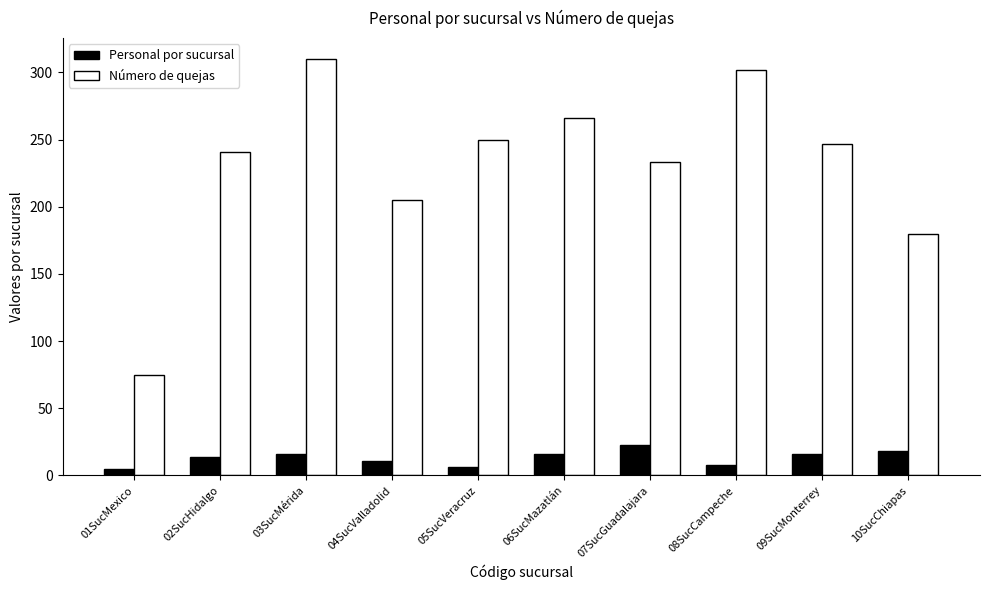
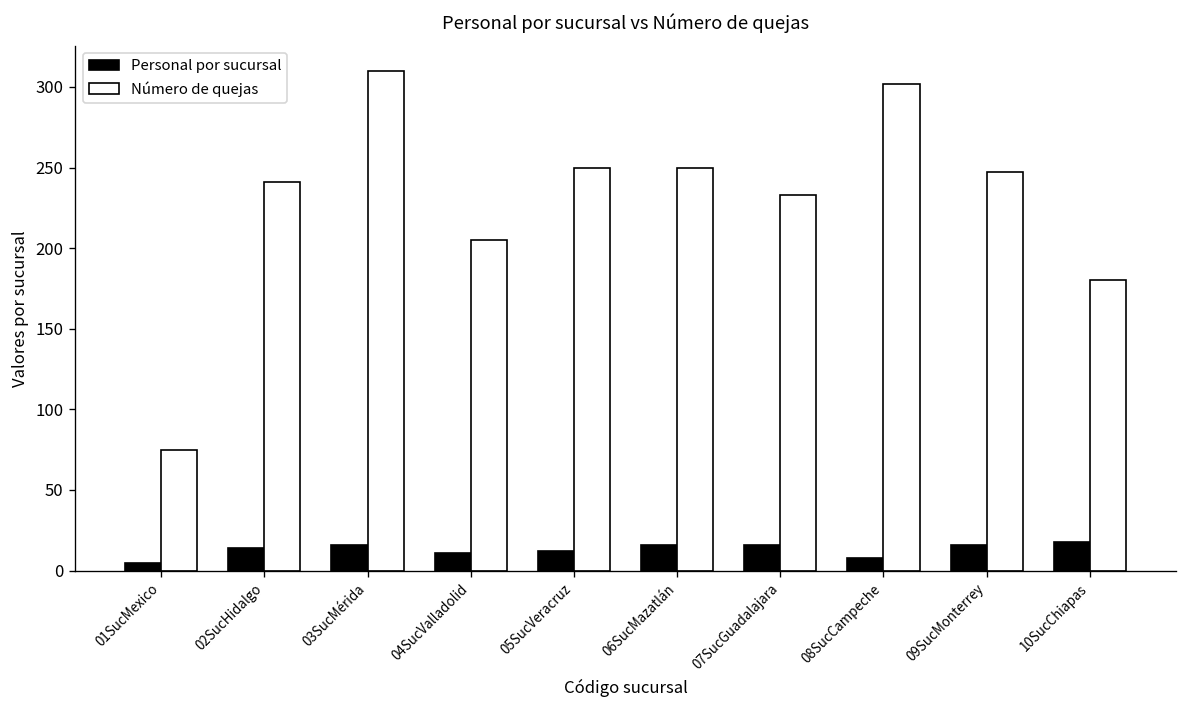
Personal por sucursal, 05SucVeracruz: 6 -> 12
Número de quejas, 06SucMazatlán: 266 -> 250
Personal por sucursal, 07SucGuadalajara: 23 -> 16
